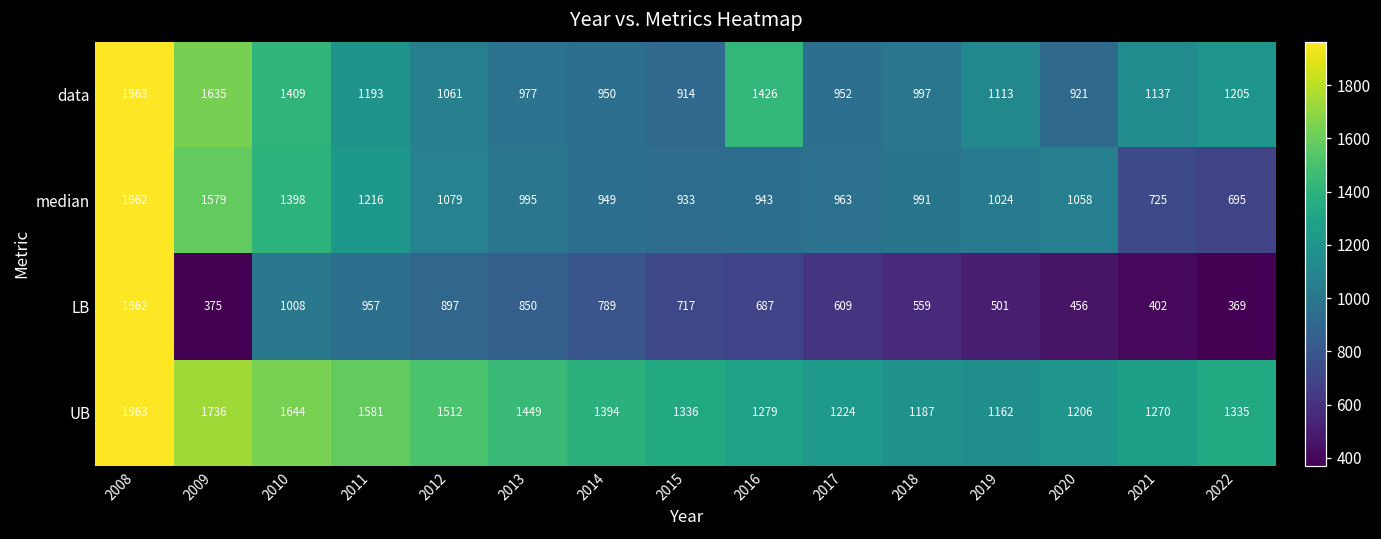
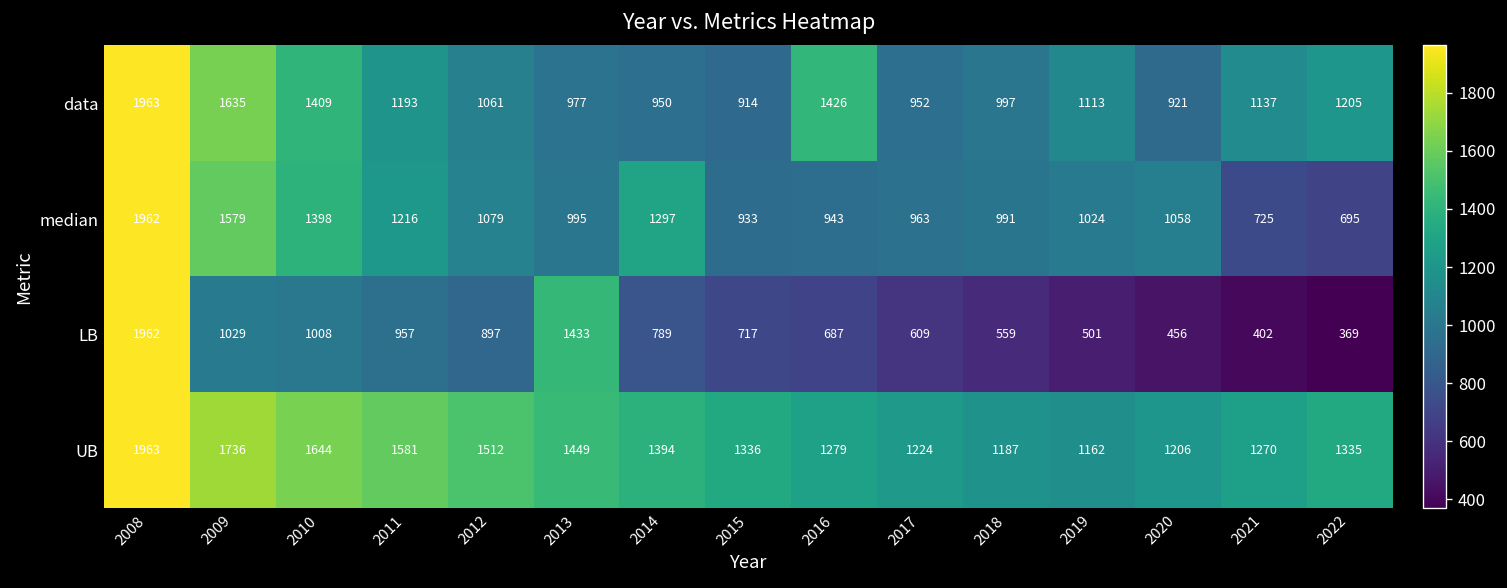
median, 2014: 949 -> 1297
LB, 2009: 375 -> 1029
LB, 2013: 850 -> 1433
